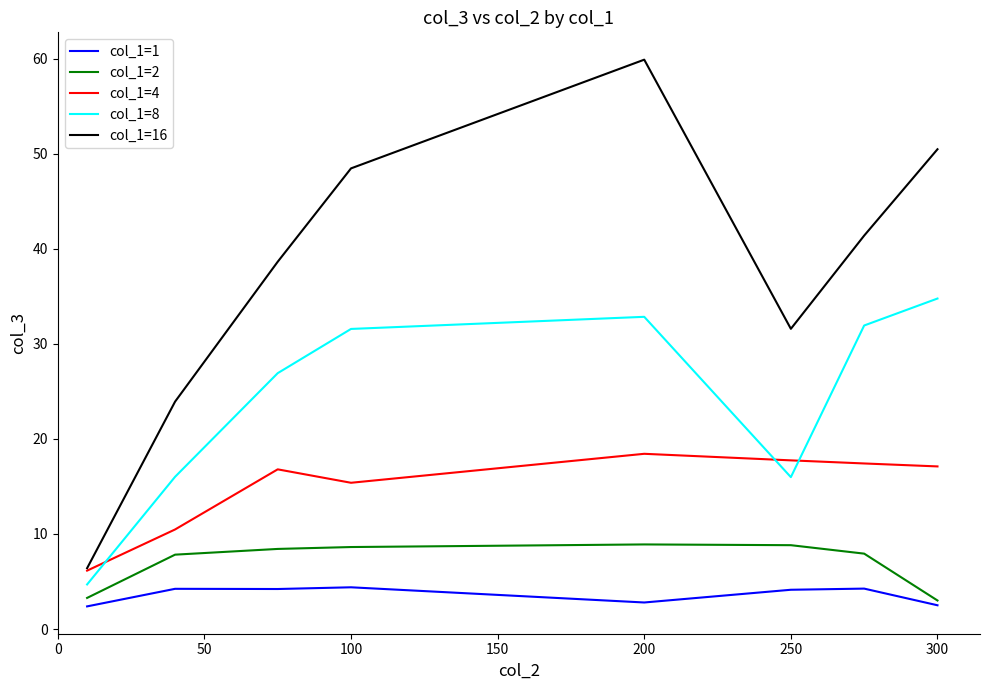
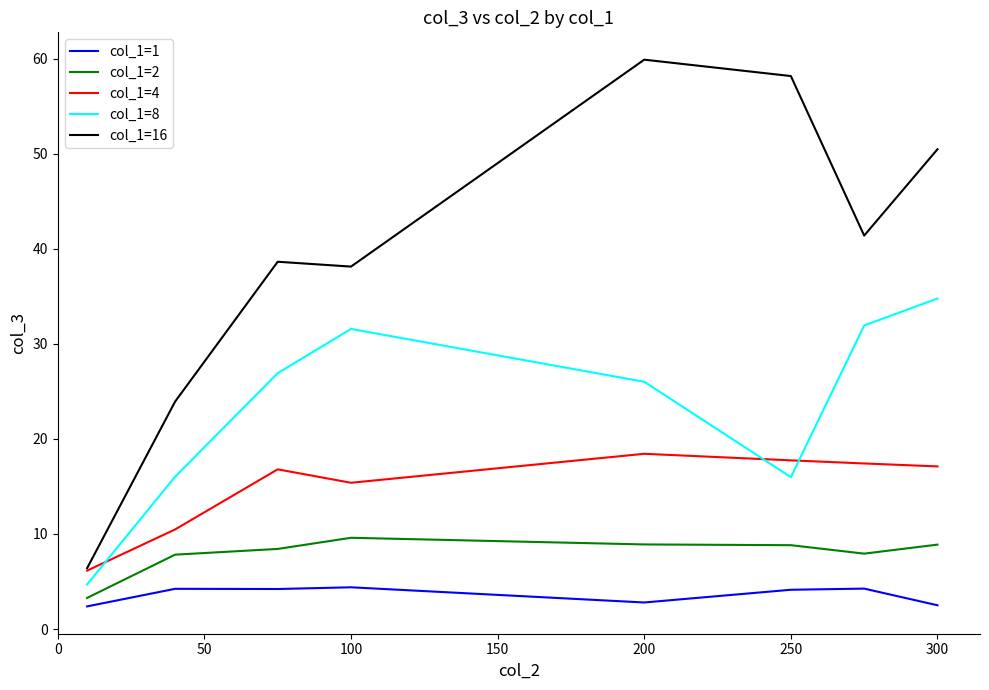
col_1=2, 100: 9 -> 10
col_1=16, 100: 48 -> 38
col_1=8, 200: 33 -> 26
col_1=16, 250: 32 -> 58
col_1=2, 300: 3 -> 9
